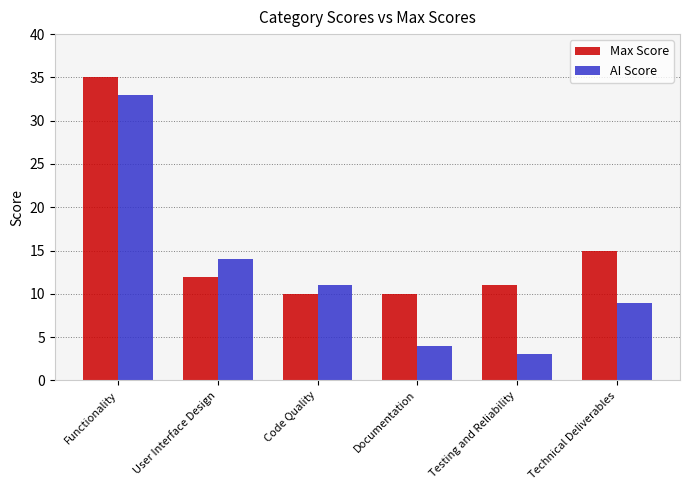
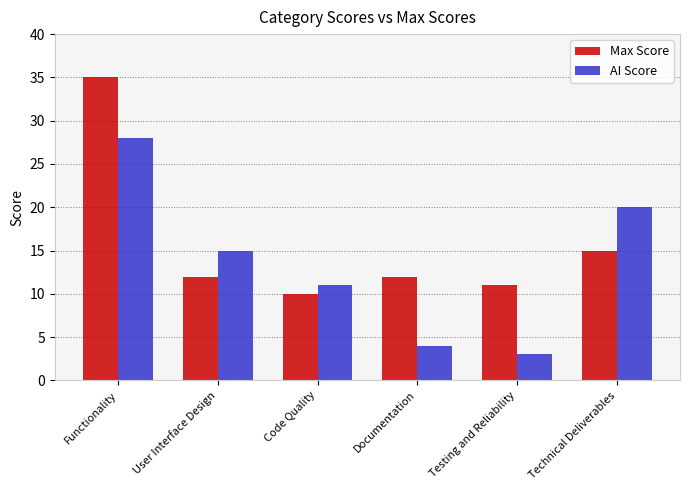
AI Score, Functionality: 33 -> 28
AI Score, User Interface Design: 14 -> 15
Max Score, Documentation: 10 -> 12
AI Score, Technical Deliverables: 9 -> 20
